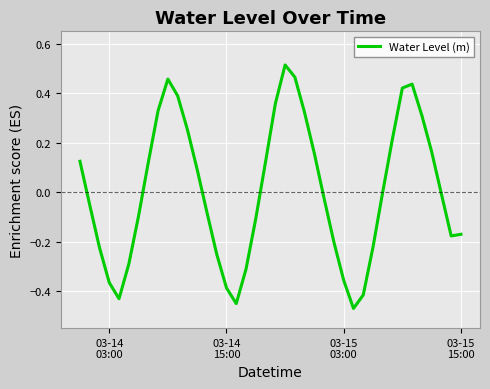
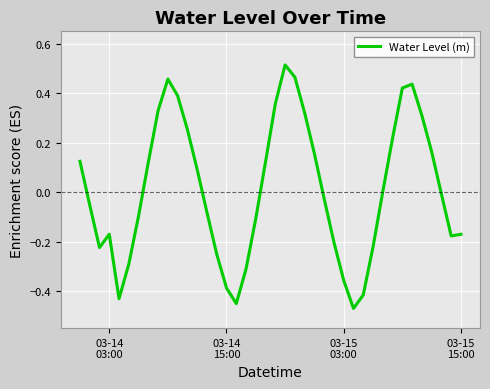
03-14 03:00: -0.37 -> -0.17
